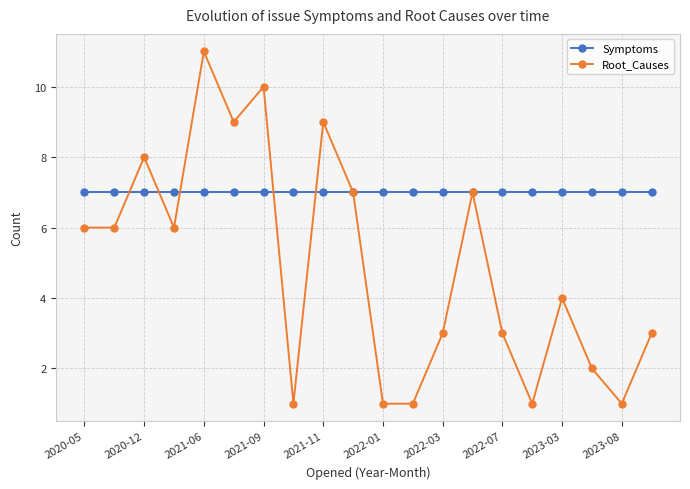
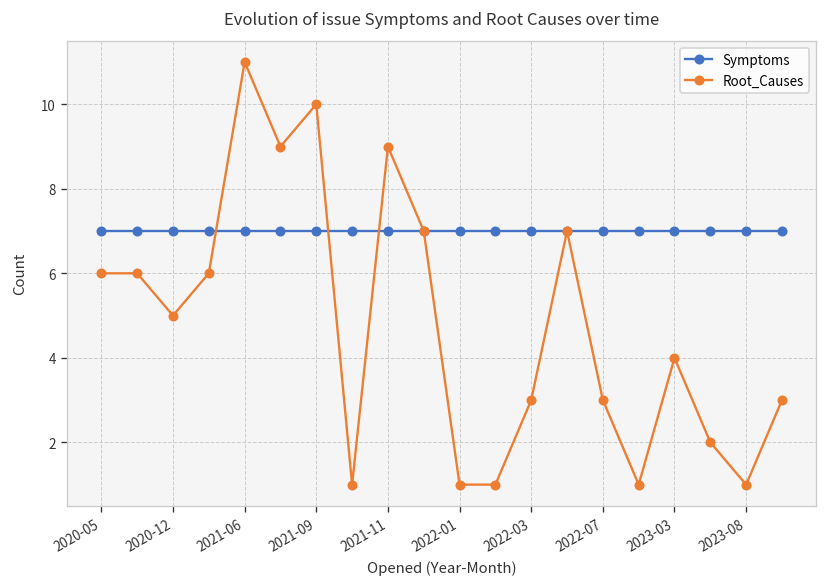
Root_Causes, 2020-12: 8 -> 5
